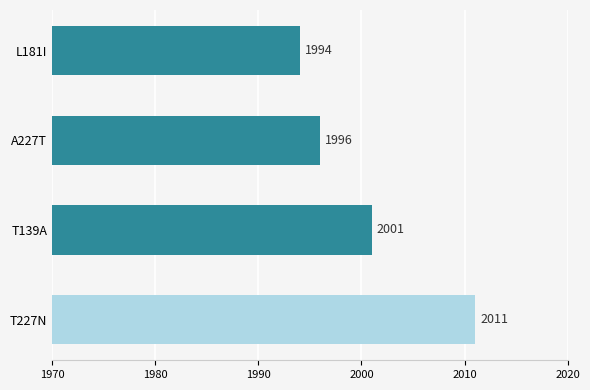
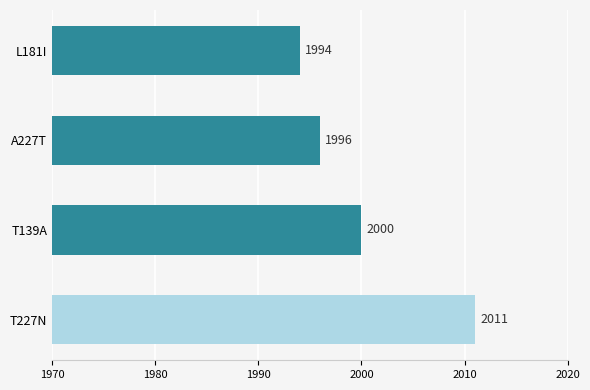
T139A: 2001 -> 2000
